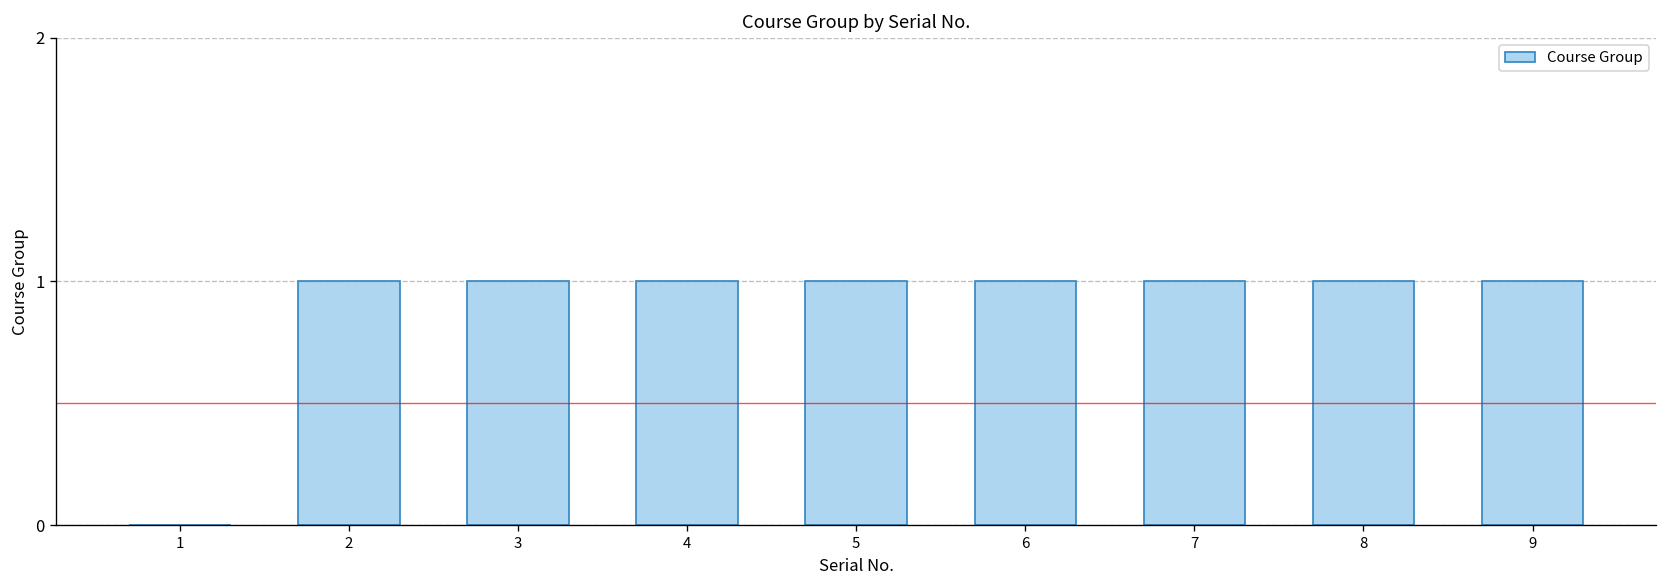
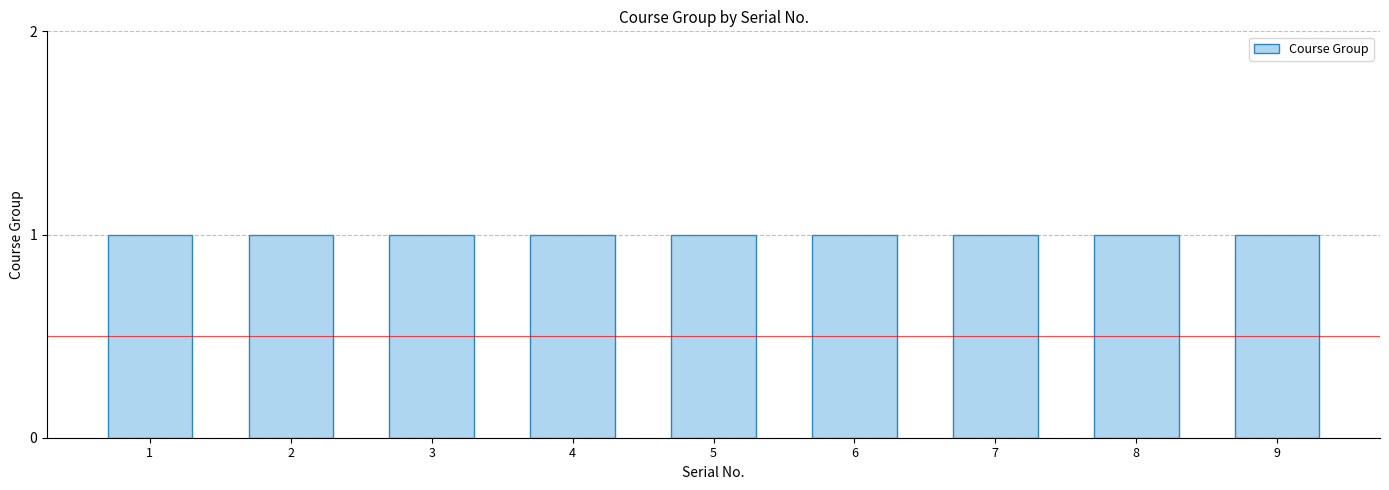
1: 0 -> 1
